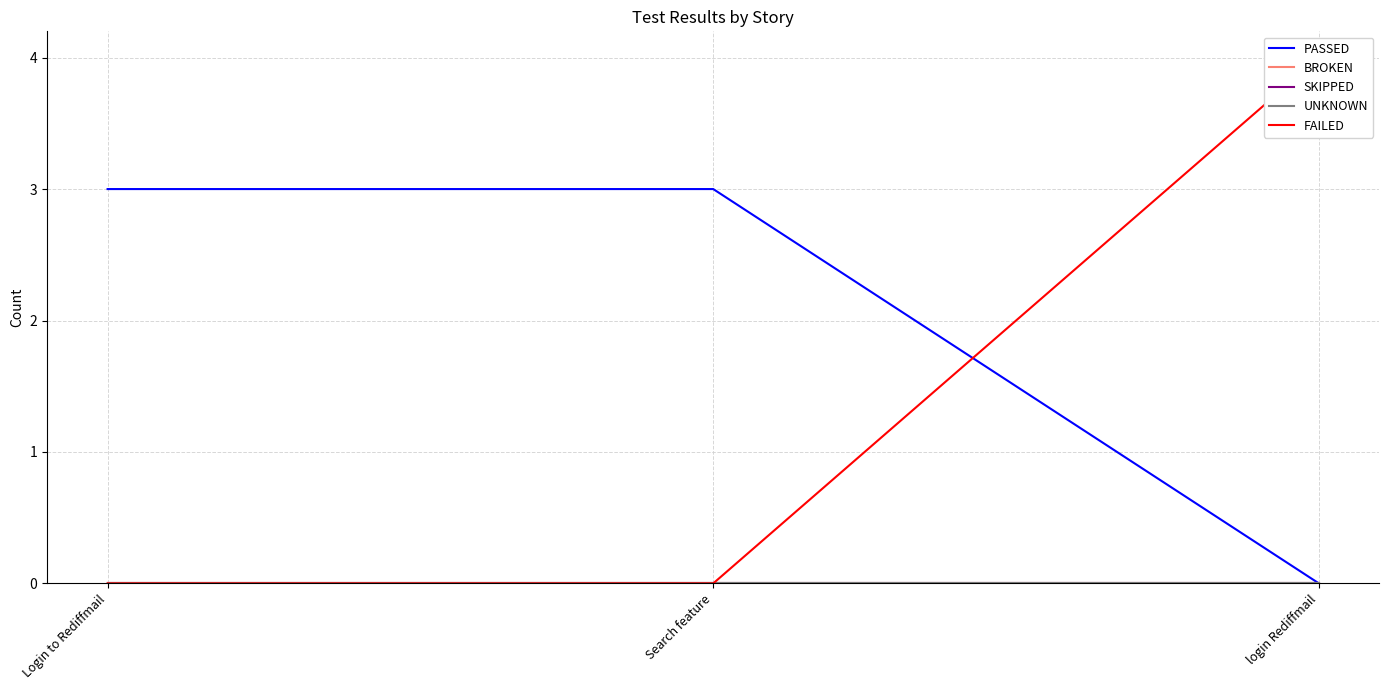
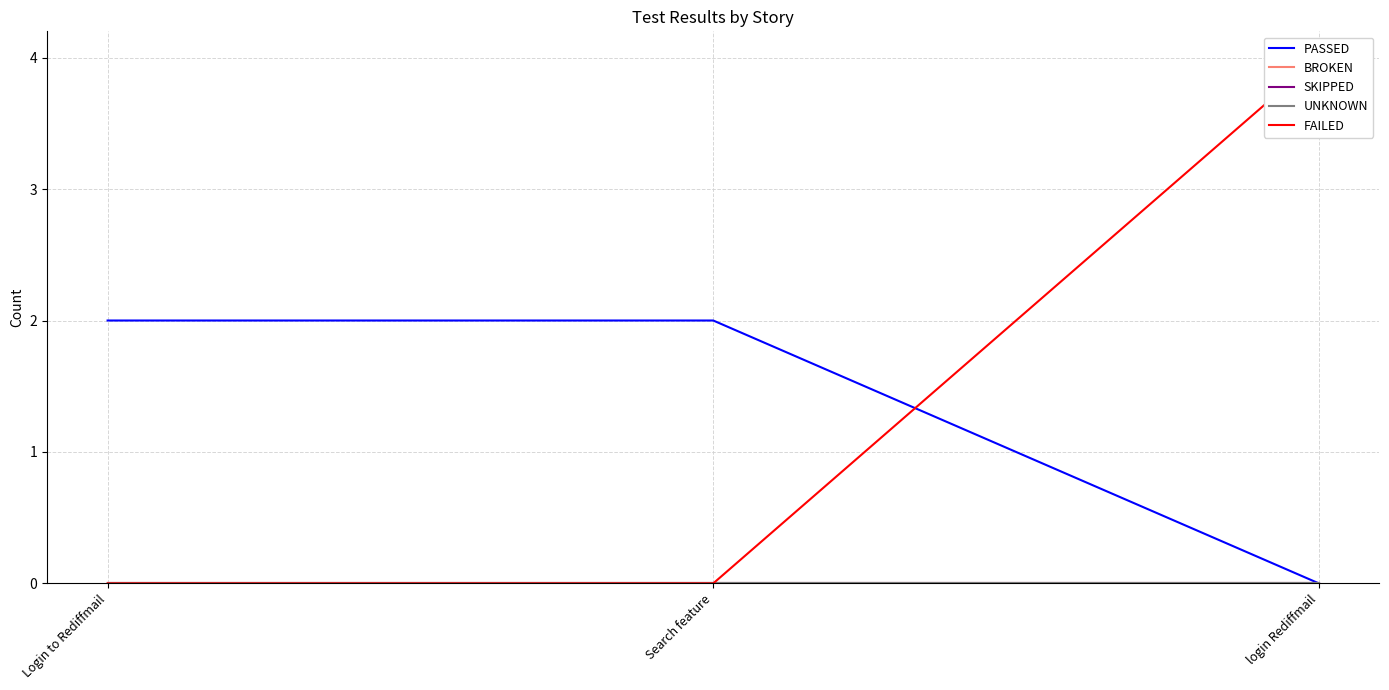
PASSED, Login to Rediffmail: 3 -> 2
PASSED, Search feature: 3 -> 2
